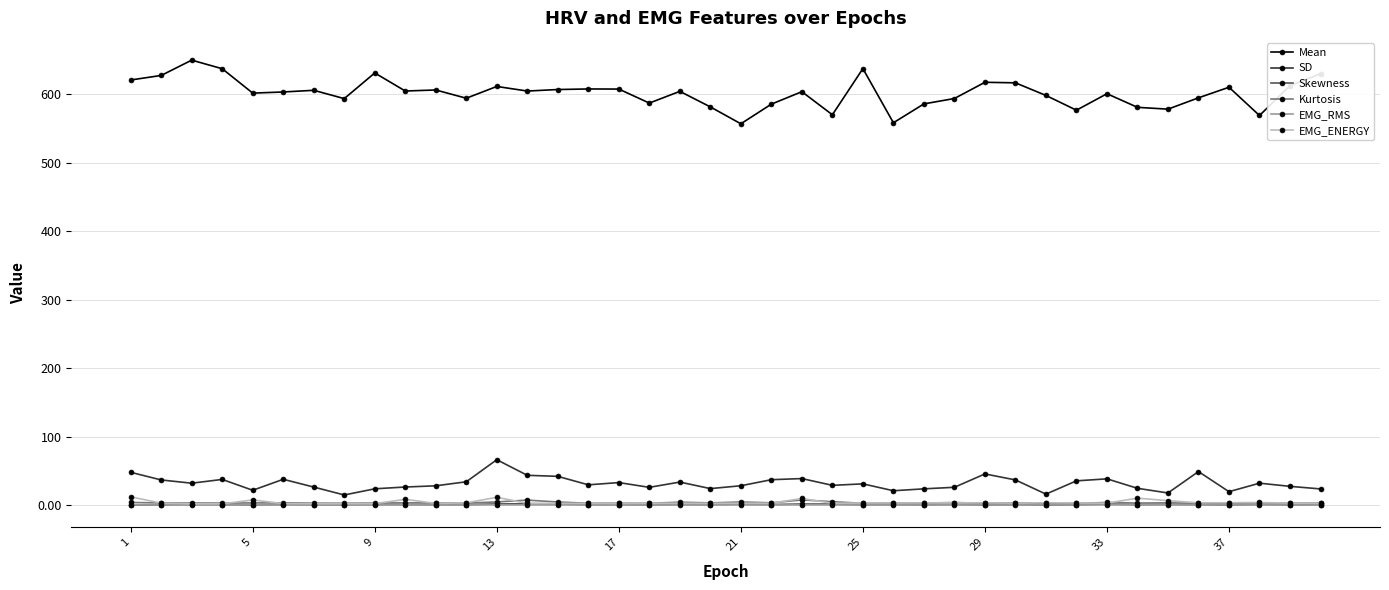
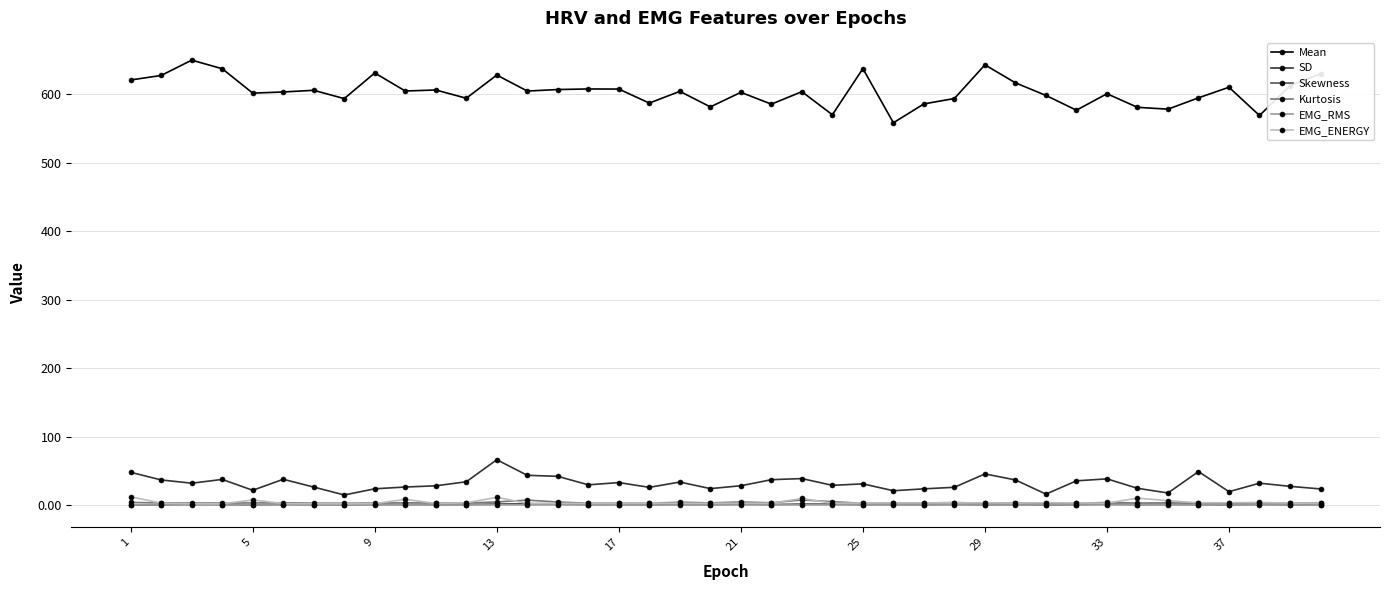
Mean, 13: 610 -> 630
Mean, 21: 560 -> 600
Mean, 29: 620 -> 640
